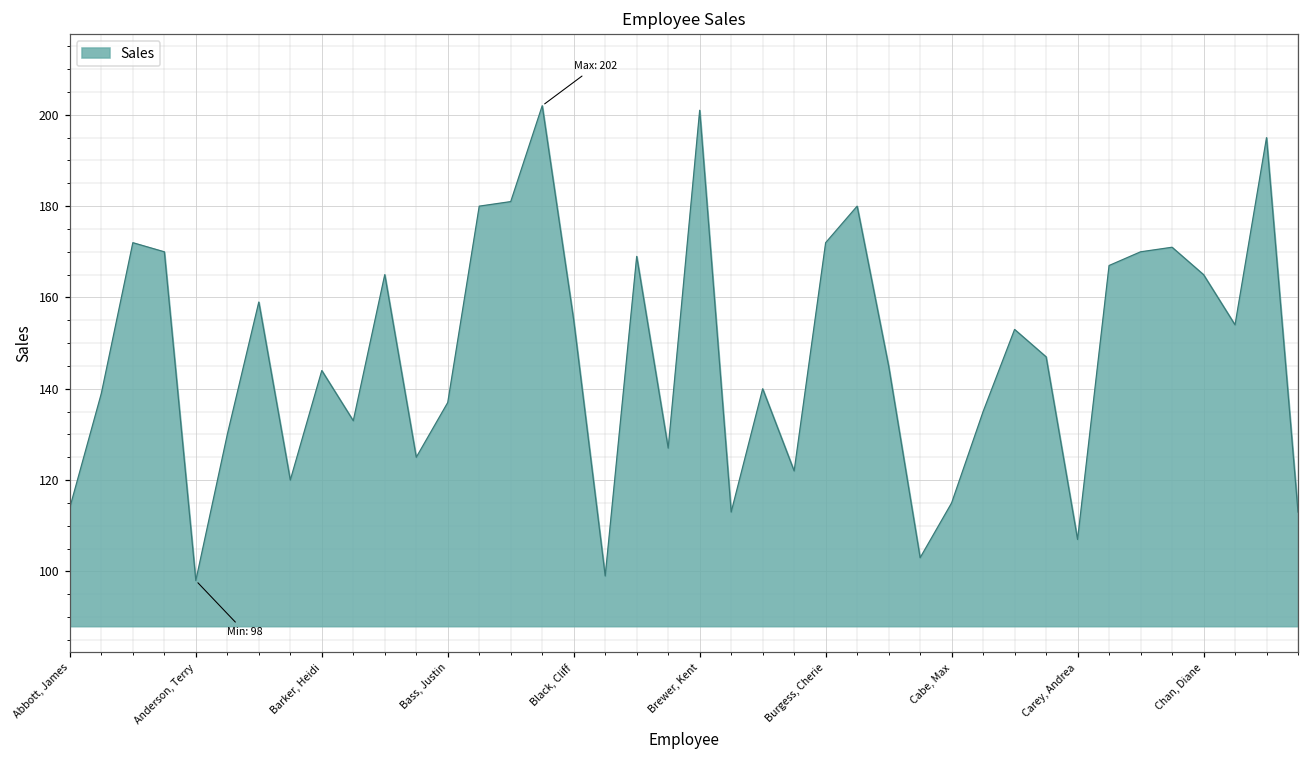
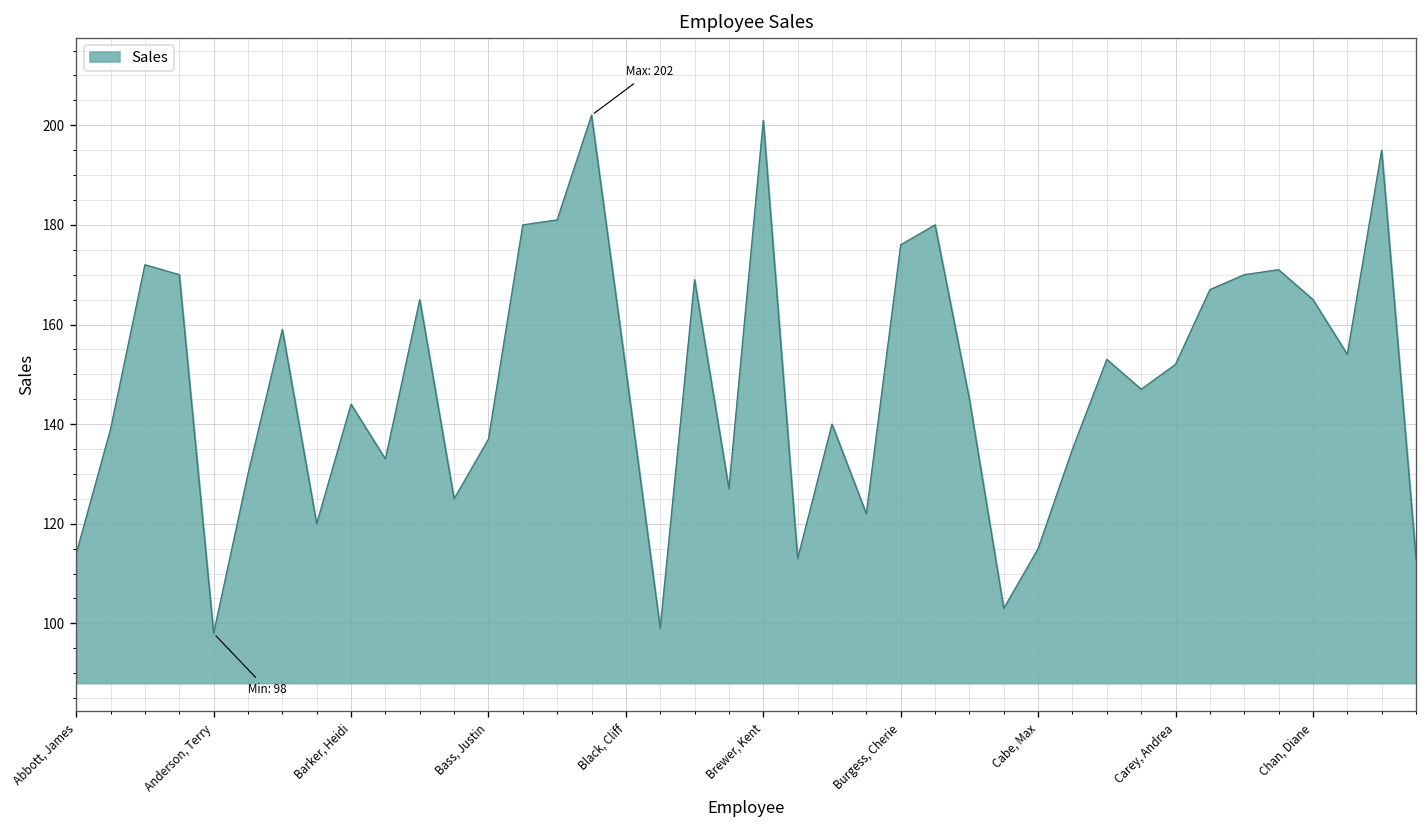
Black, Cliff: 155 -> 151
Burgess, Cherie: 172 -> 176
Carey, Andrea: 107 -> 152
